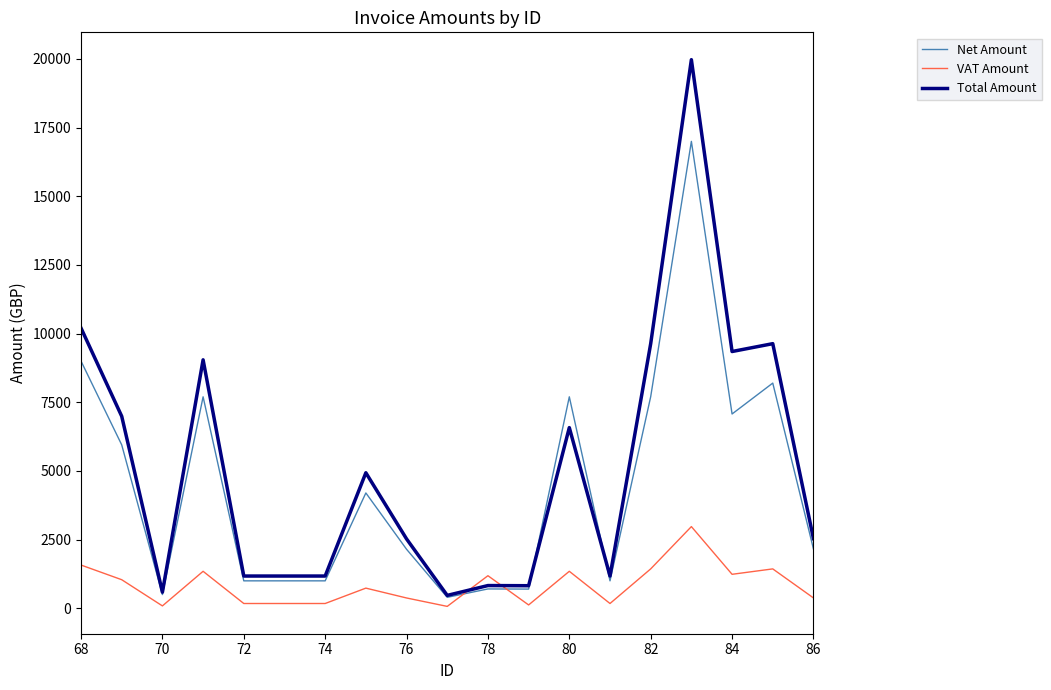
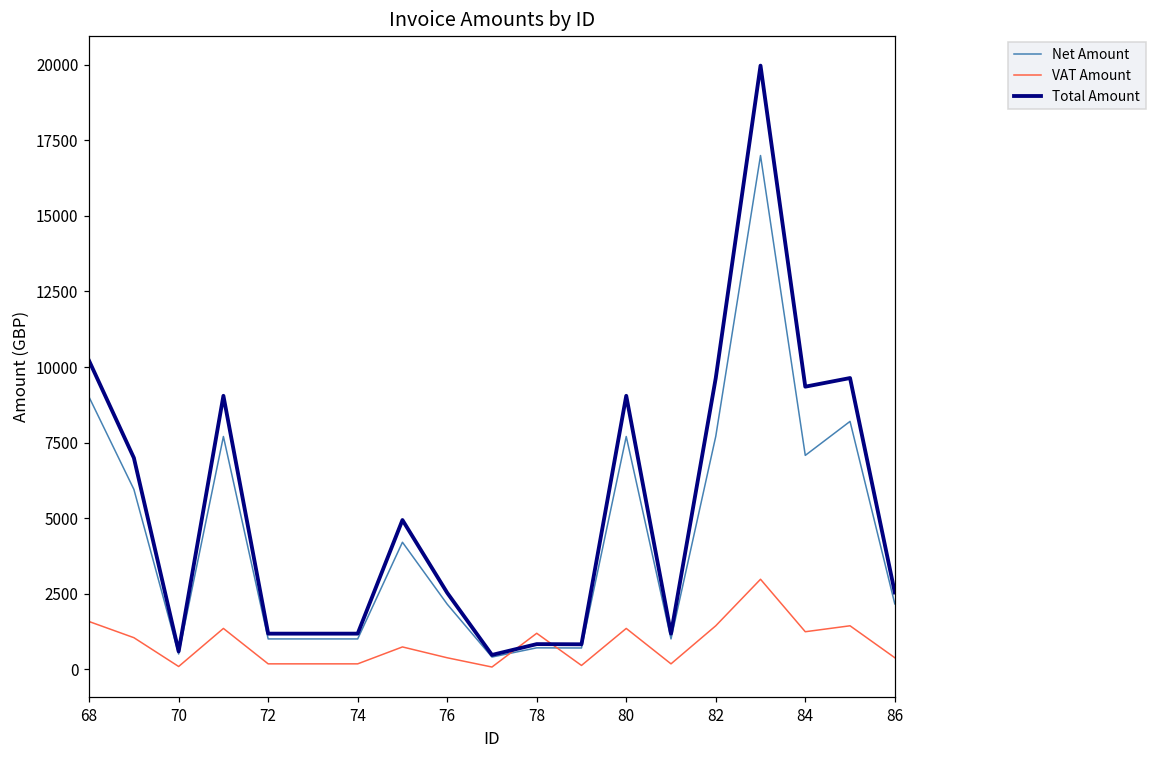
Total Amount, 80: 6600 -> 9000
